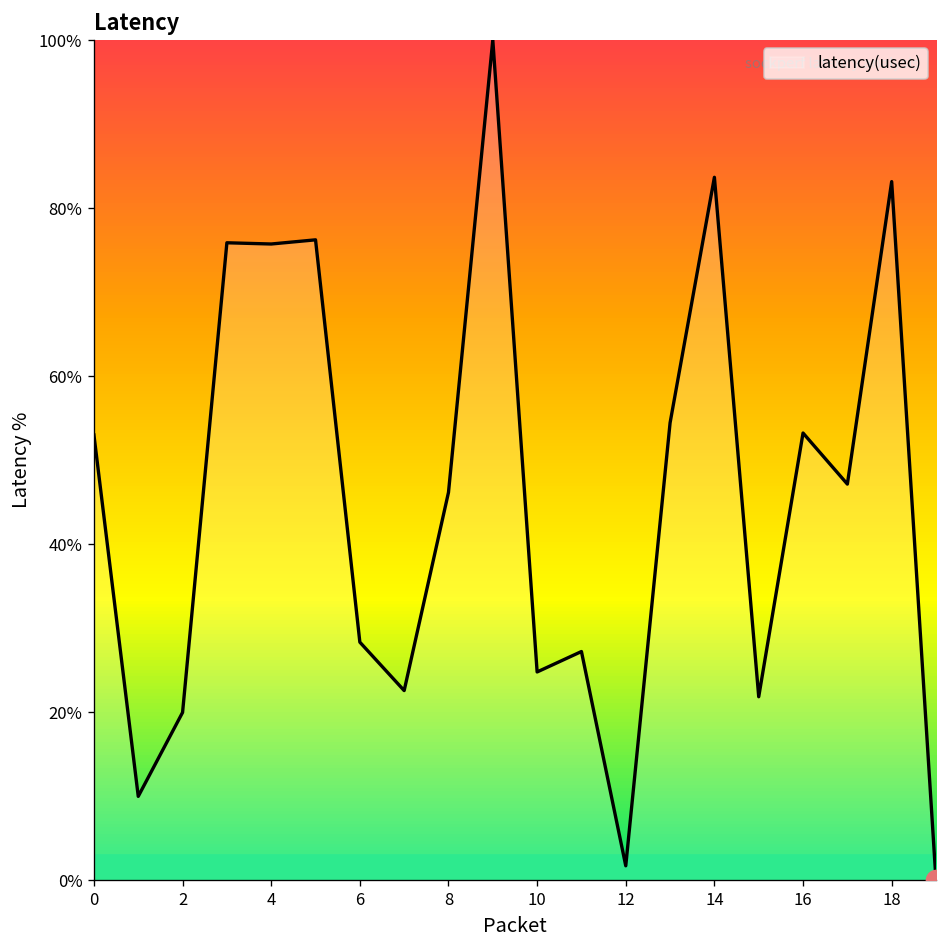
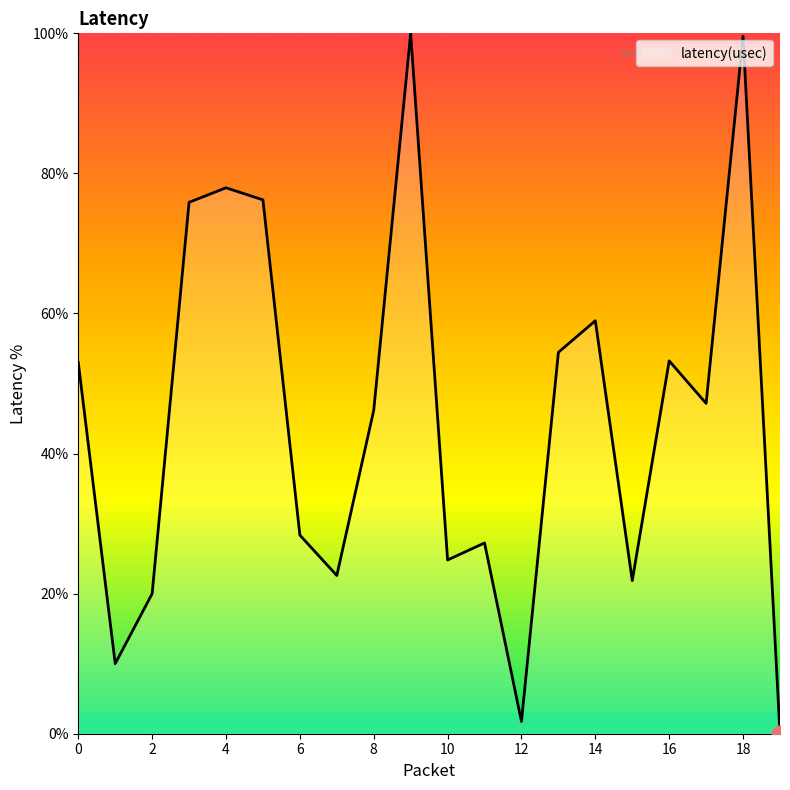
latency(usec), 4: 76% -> 78%
latency(usec), 14: 84% -> 59%
latency(usec), 18: 83% -> 100%
